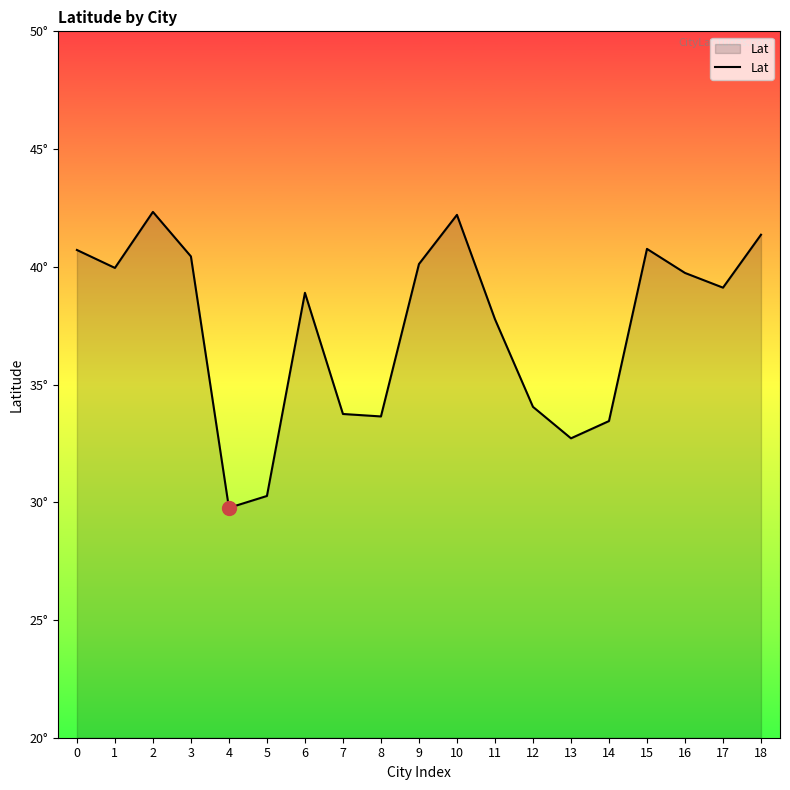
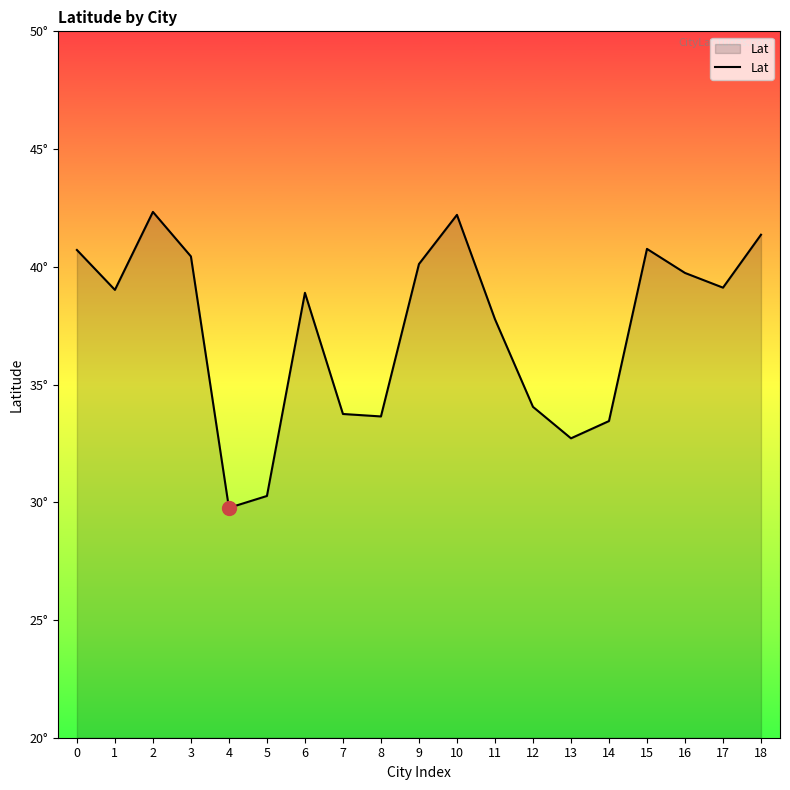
Lat, 1: 40.0° -> 39.0°
